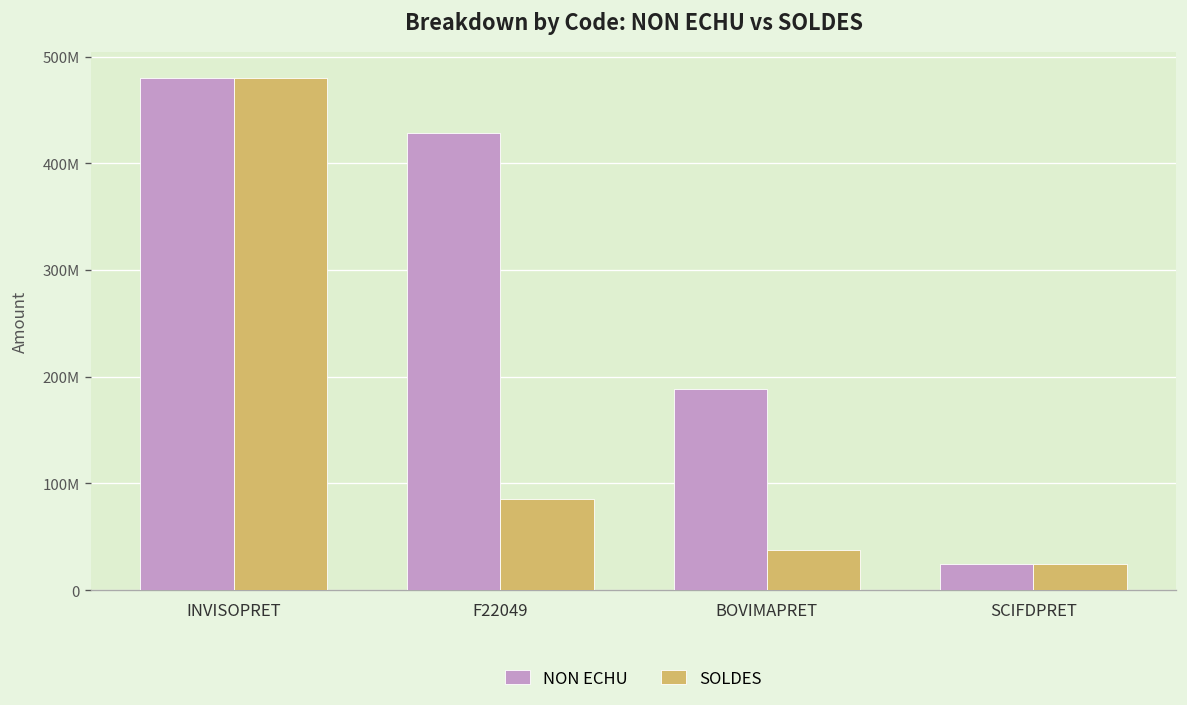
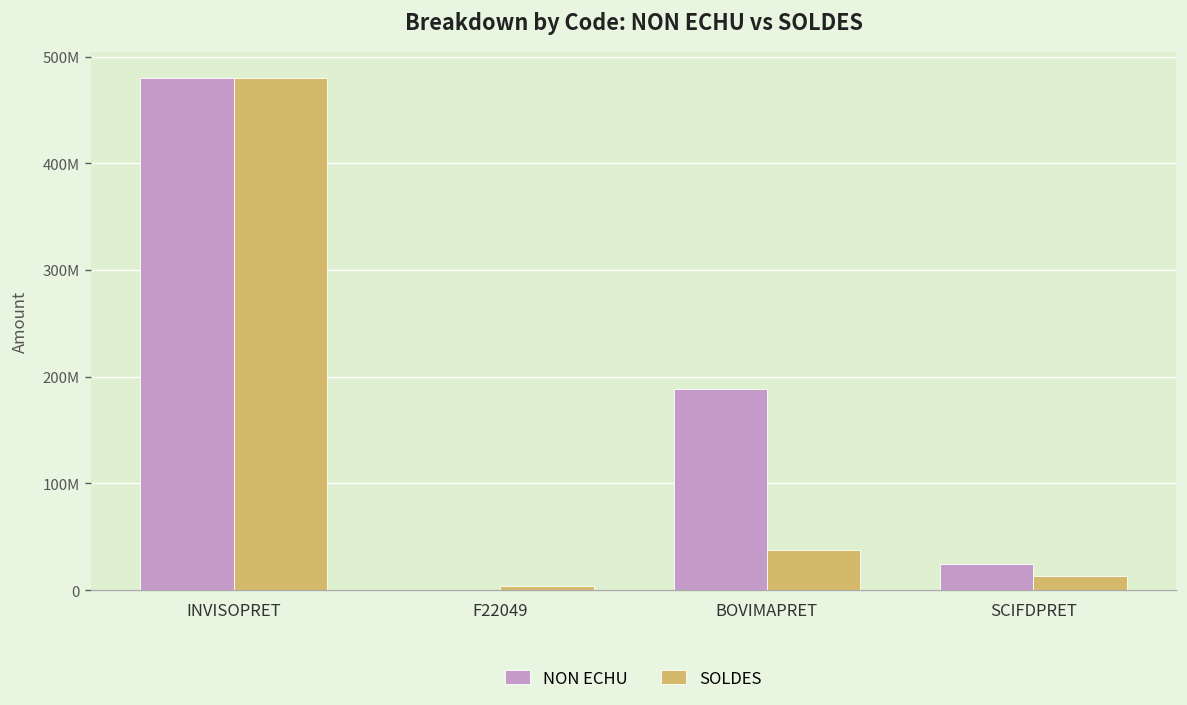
NON ECHU, F22049: 430000000 -> 0
SOLDES, F22049: 80000000 -> 0
SOLDES, SCIFDPRET: 20000000 -> 10000000
